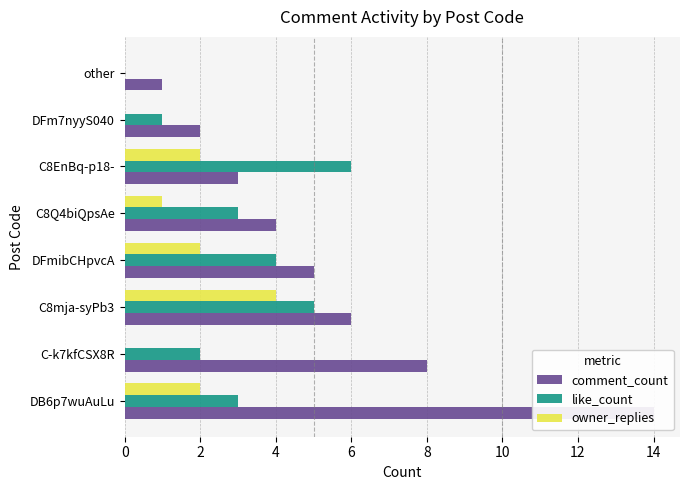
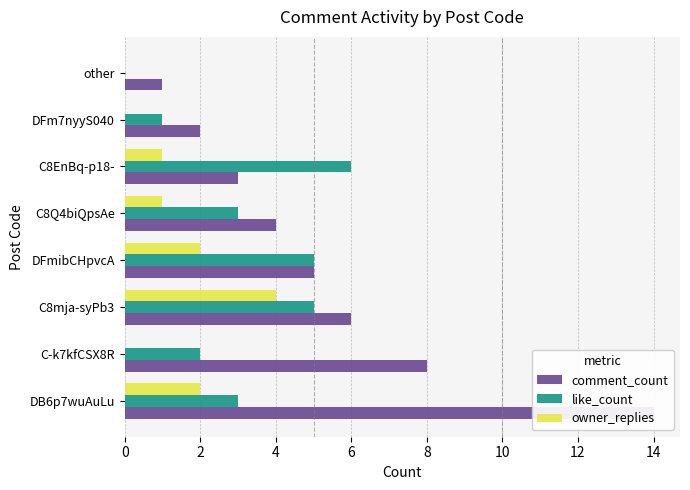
owner_replies, C8EnBq-p18-: 2 -> 1
like_count, DFmibCHpvcA: 4 -> 5
